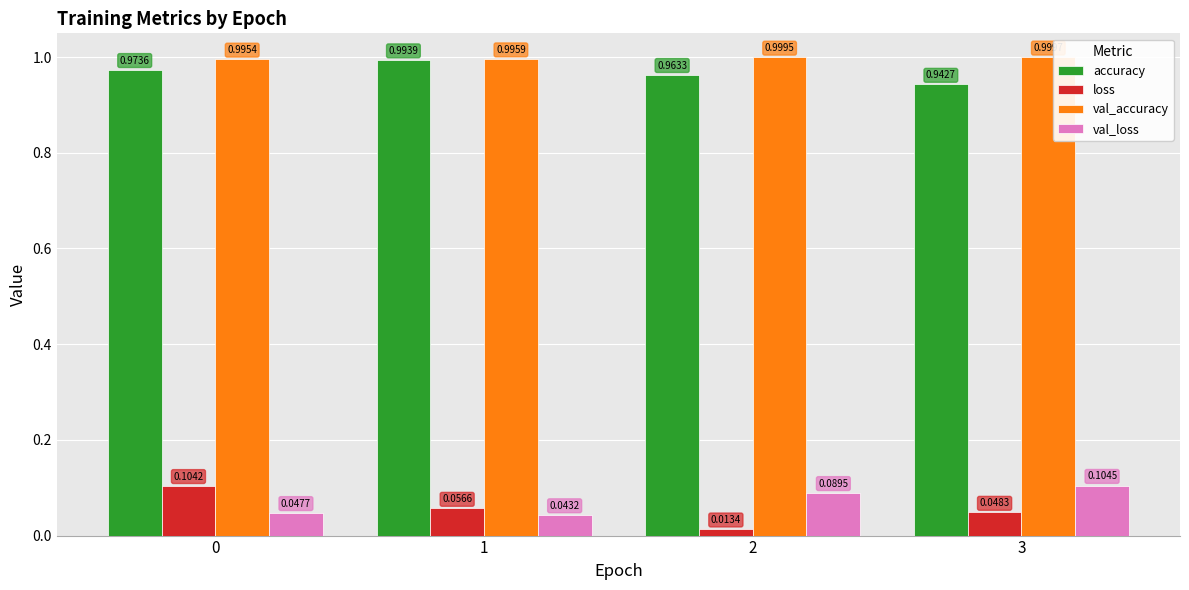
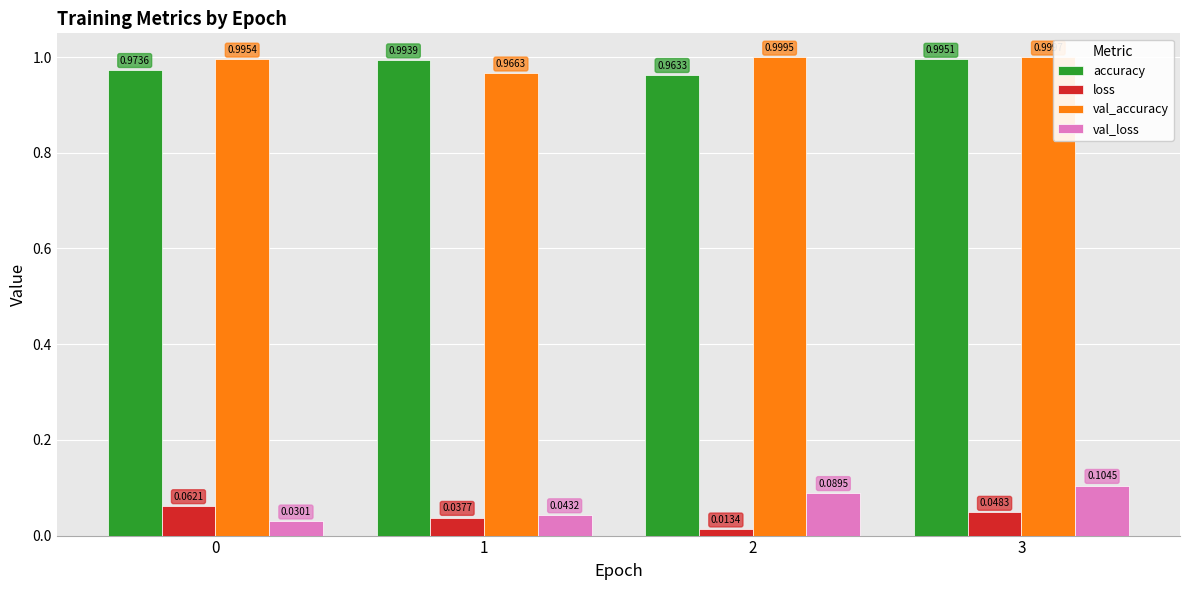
loss, 0: 0.1042 -> 0.0621
val_loss, 0: 0.0477 -> 0.0301
loss, 1: 0.0566 -> 0.0377
val_accuracy, 1: 0.9959 -> 0.9663
accuracy, 3: 0.9427 -> 0.9951
